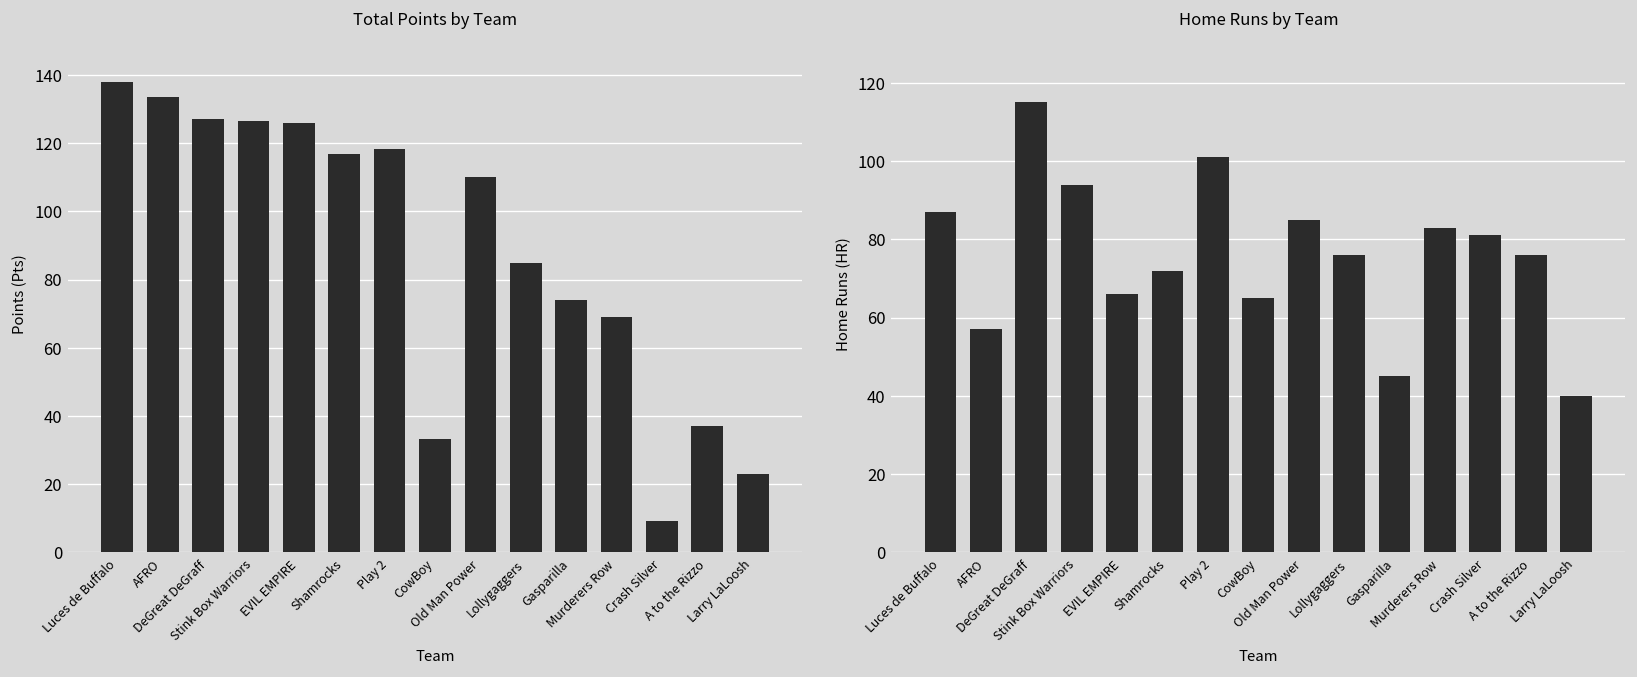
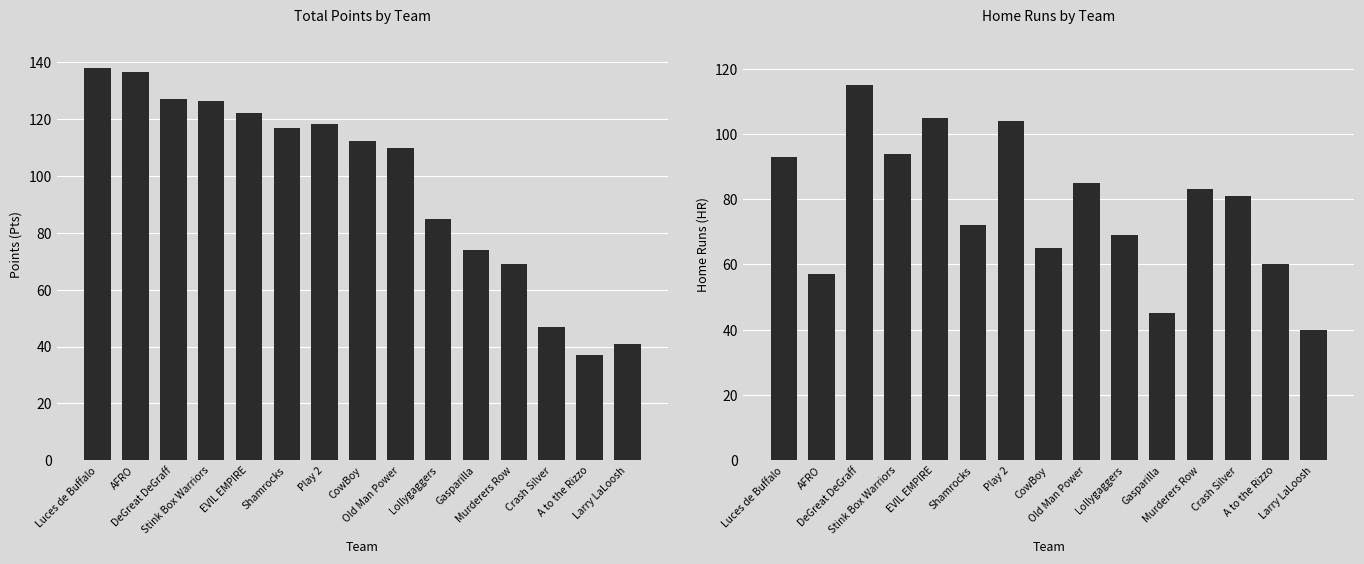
Total Points by Team, AFRO: 134 -> 137
Total Points by Team, EVIL EMPIRE: 126 -> 122
Total Points by Team, CowBoy: 33 -> 113
Total Points by Team, Crash Silver: 9 -> 47
Total Points by Team, Larry LaLoosh: 23 -> 41
Home Runs by Team, Luces de Buffalo: 87 -> 93
Home Runs by Team, EVIL EMPIRE: 66 -> 105
Home Runs by Team, Play 2: 101 -> 104
Home Runs by Team, Lollygaggers: 76 -> 69
Home Runs by Team, A to the Rizzo: 76 -> 60
